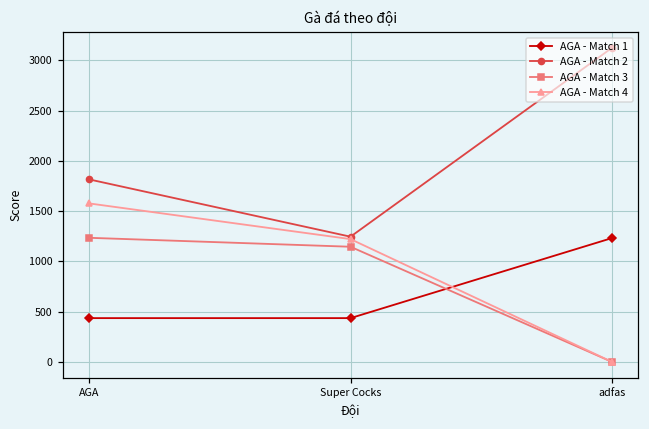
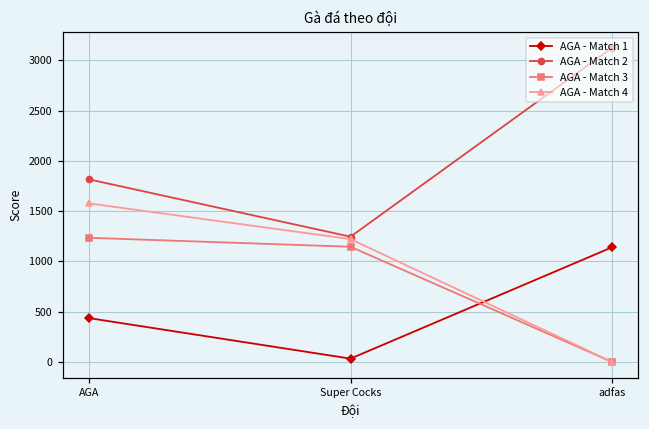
AGA - Match 1, Super Cocks: 400 -> 0
AGA - Match 1, adfas: 1200 -> 1100
